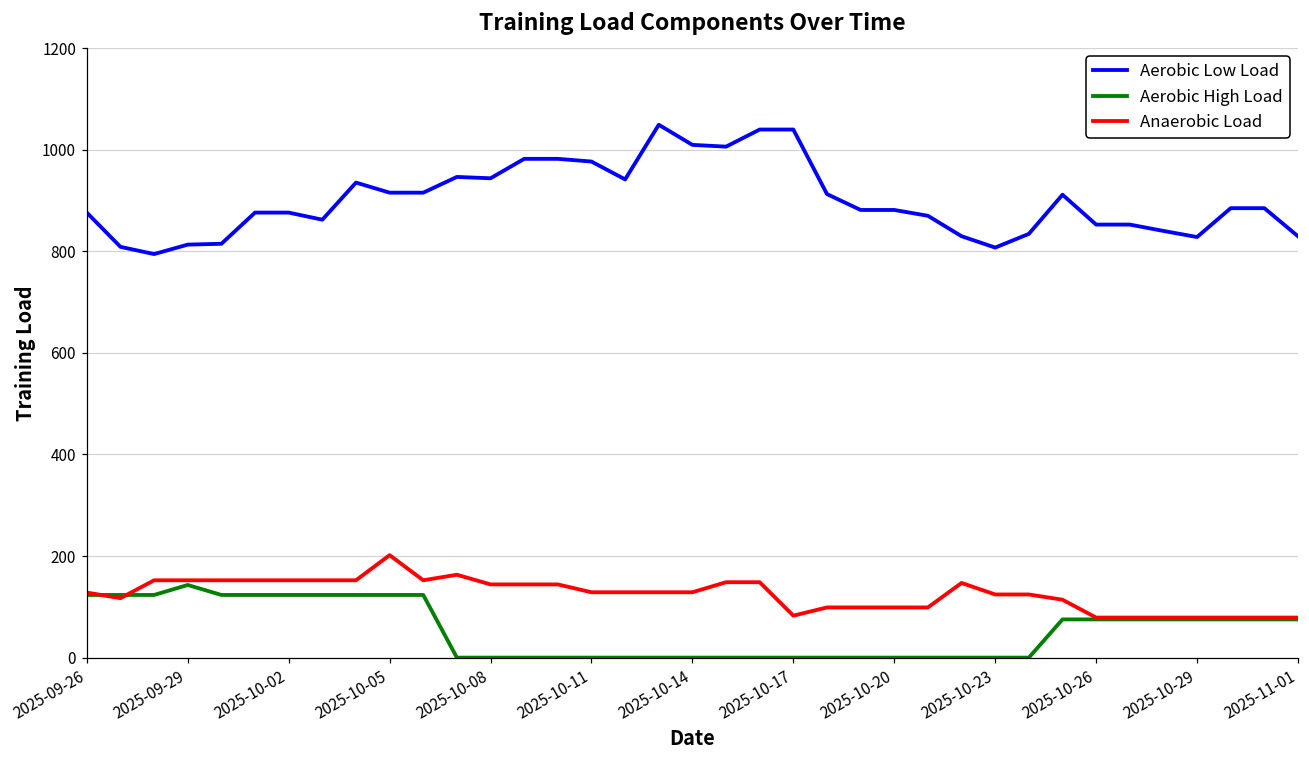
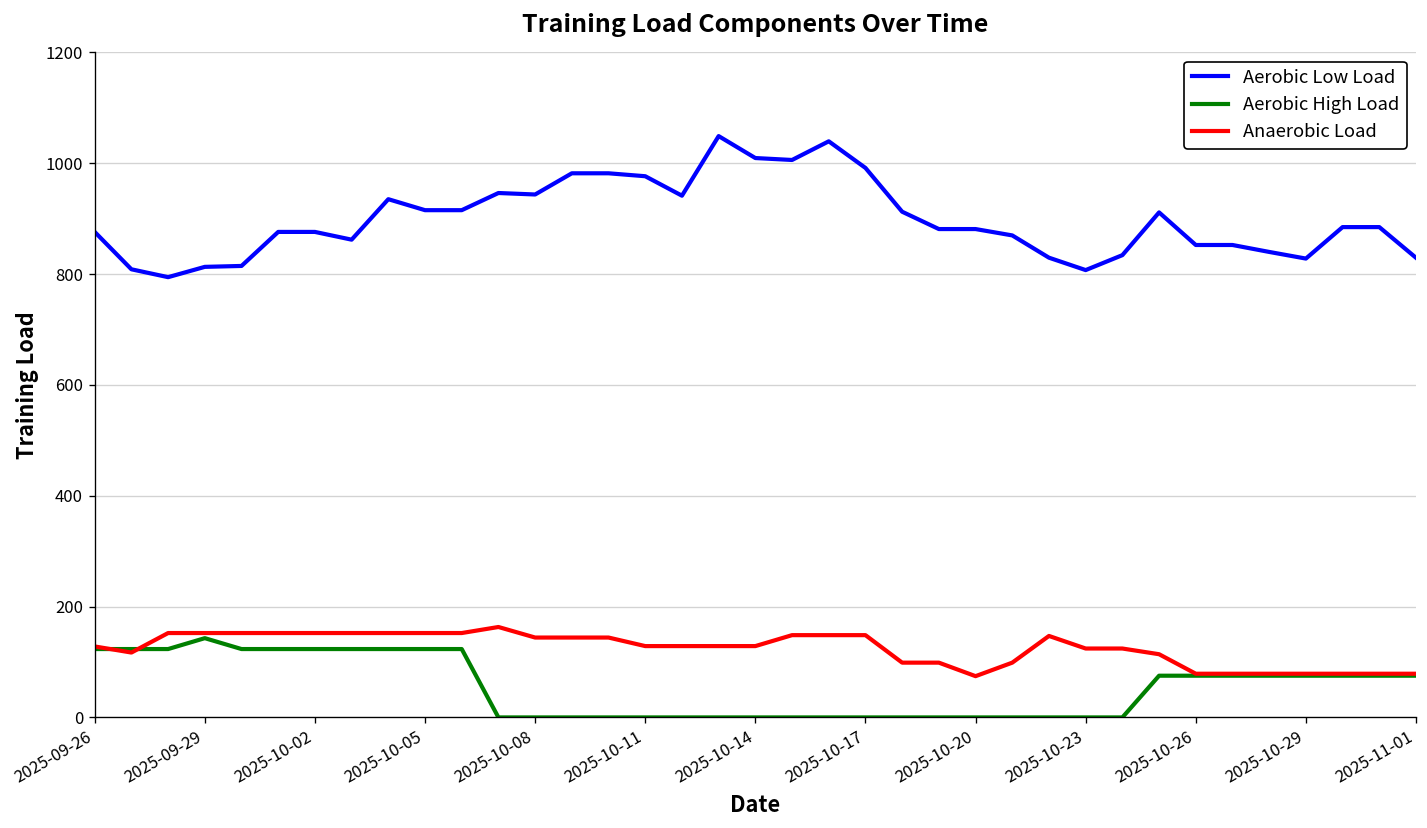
Anaerobic Load, 2025-10-05: 200 -> 150
Aerobic Low Load, 2025-10-17: 1040 -> 990
Anaerobic Load, 2025-10-17: 80 -> 150
Anaerobic Load, 2025-10-20: 100 -> 70
